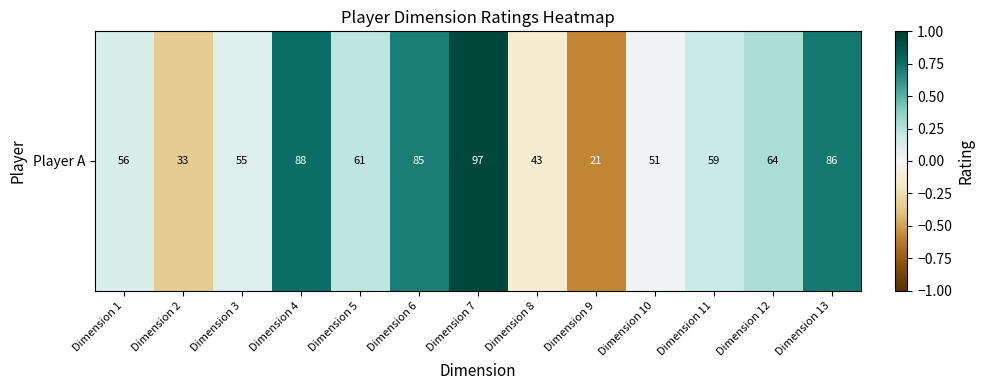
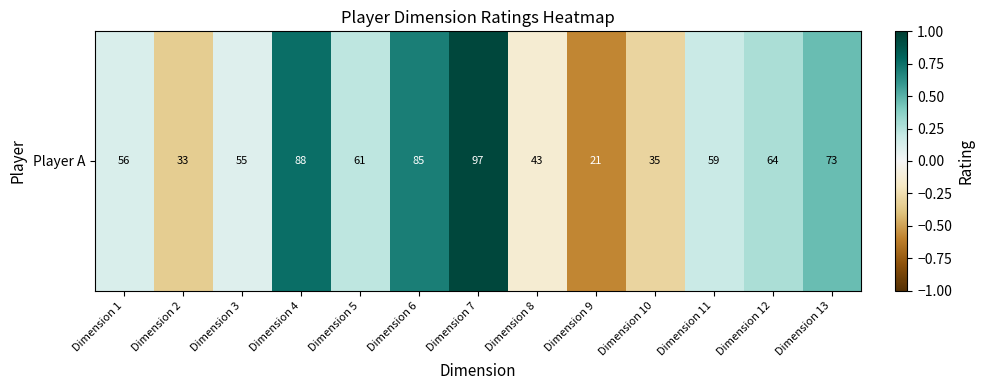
Player A, Dimension 10: 51 -> 35
Player A, Dimension 13: 86 -> 73
